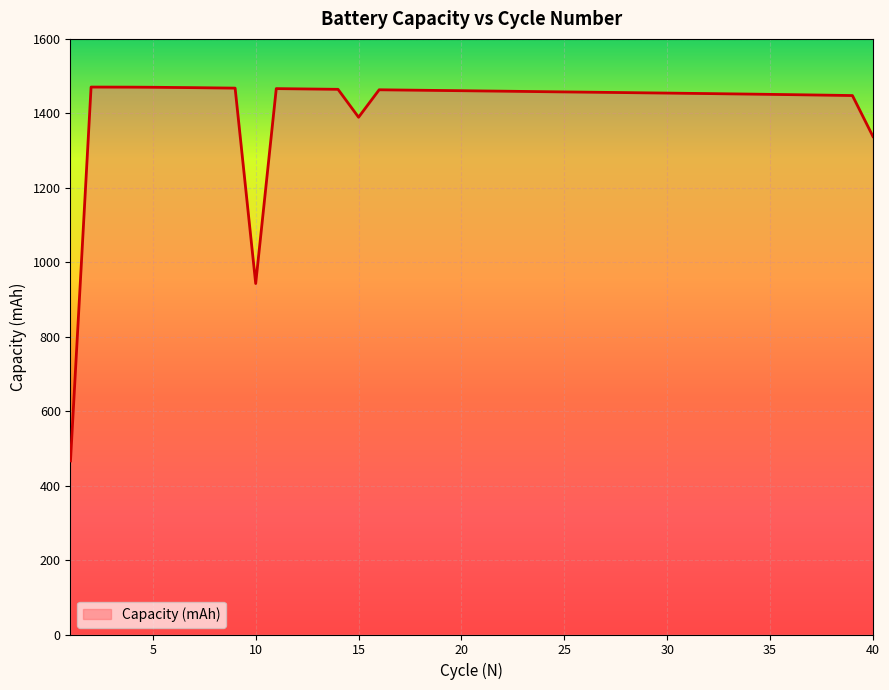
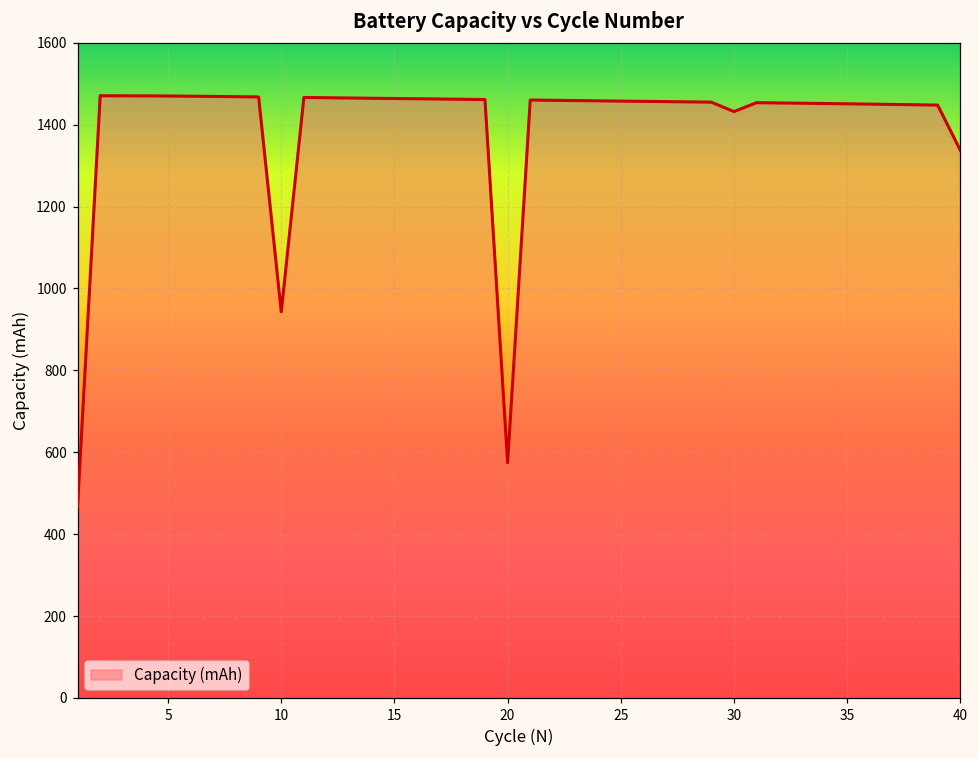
15: 1390 -> 1460
20: 1460 -> 570
30: 1450 -> 1430
